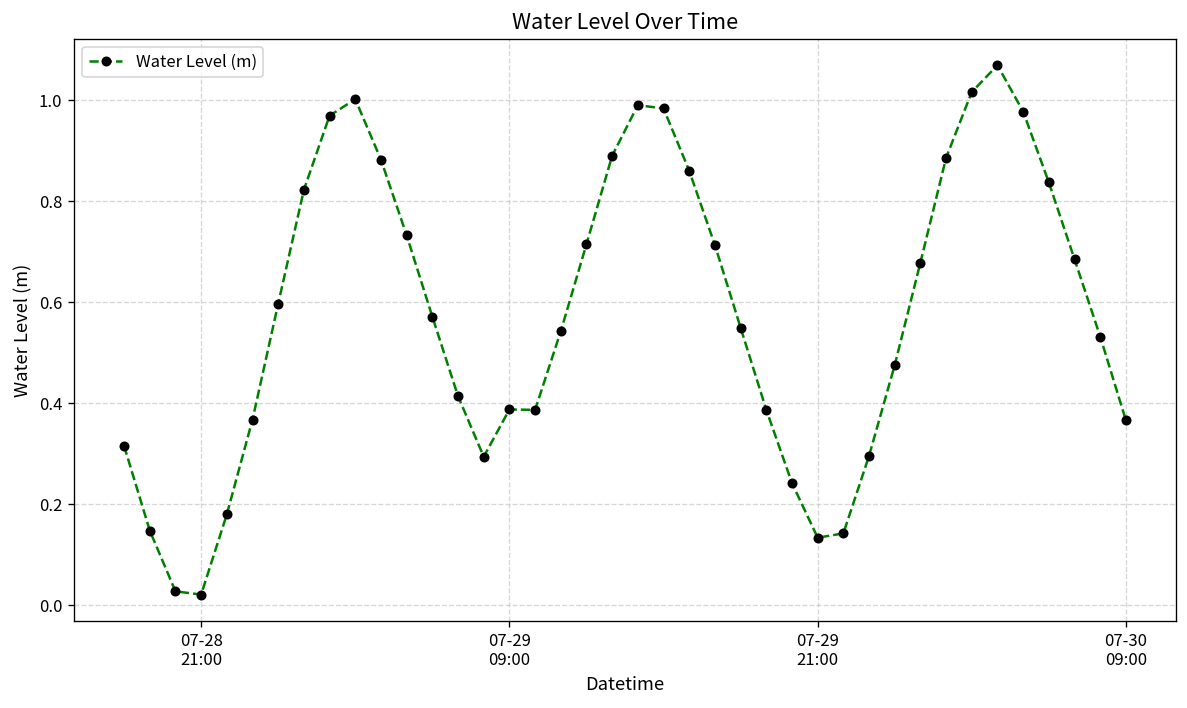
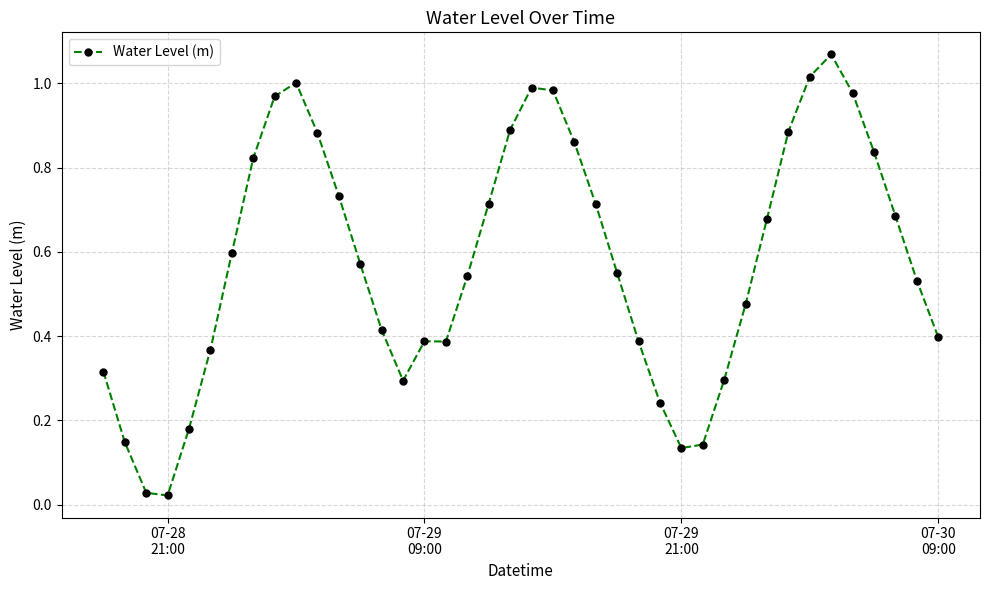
07-30 09:00: 0.37 -> 0.40
